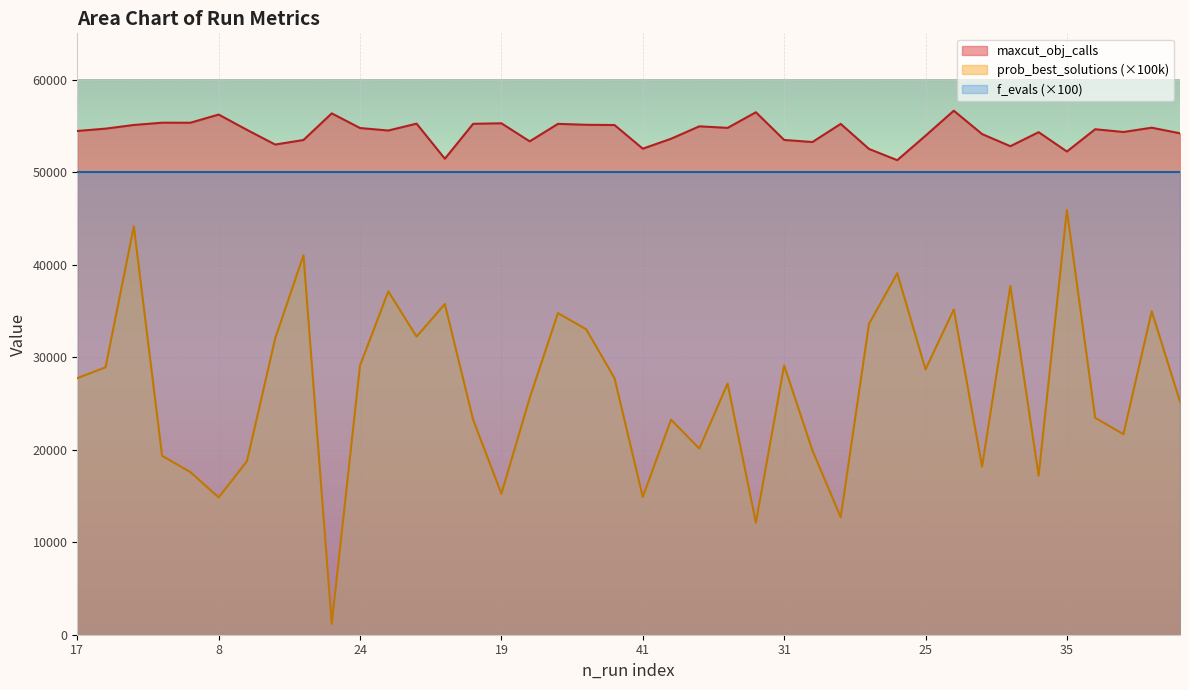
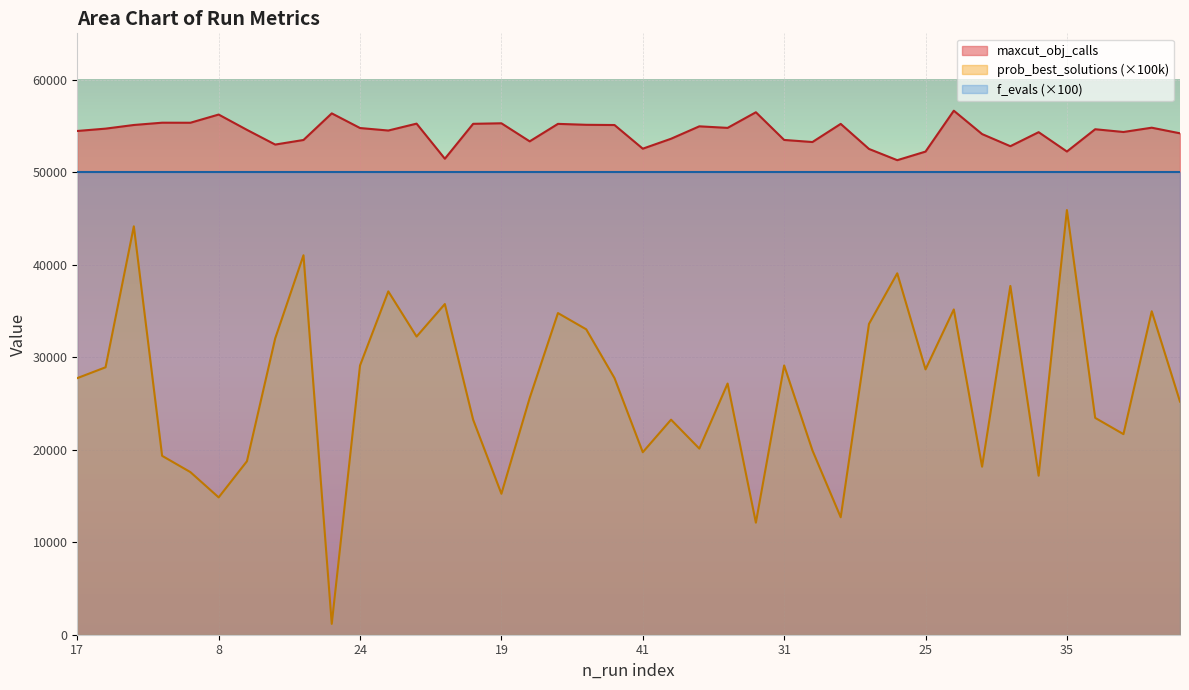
prob_best_solutions (×100k), 41: 15000 -> 20000
maxcut_obj_calls, 25: 54000 -> 52000
